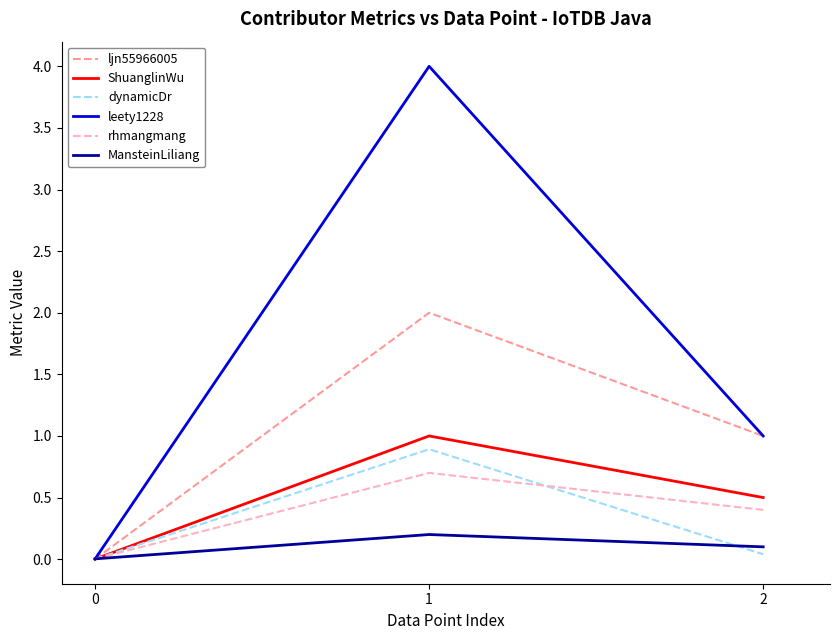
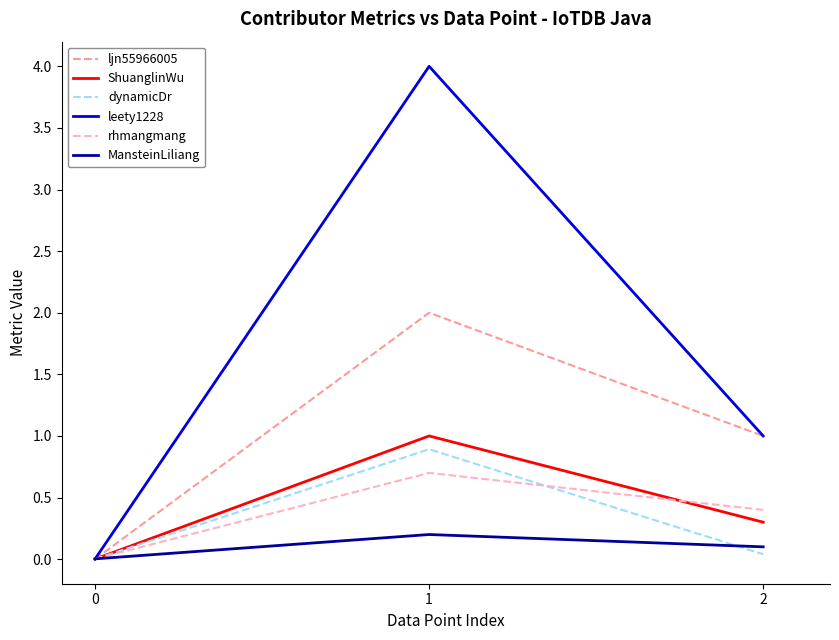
ShuanglinWu, 2: 0.5 -> 0.3
